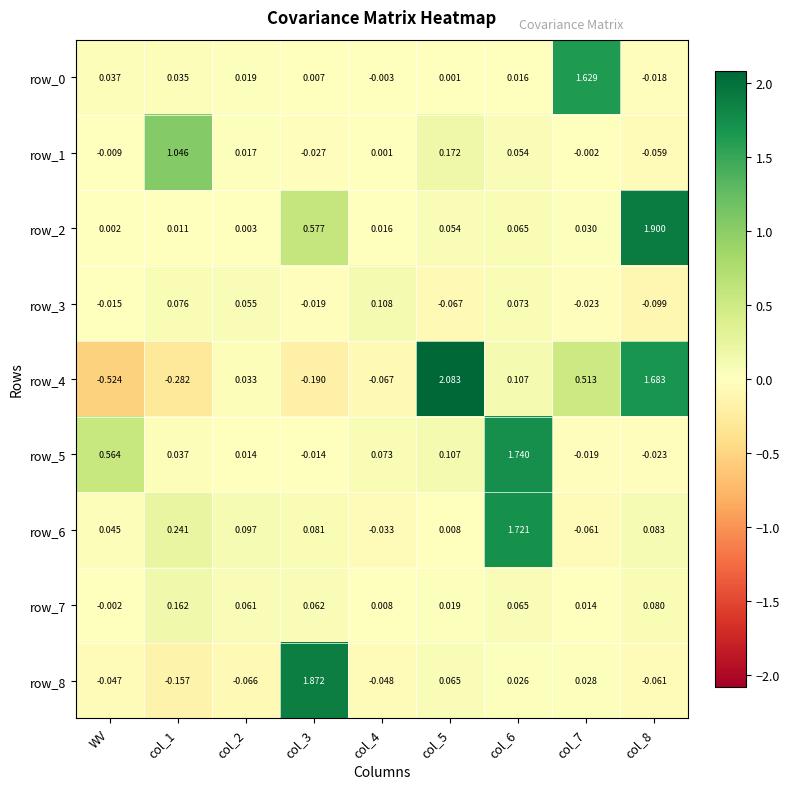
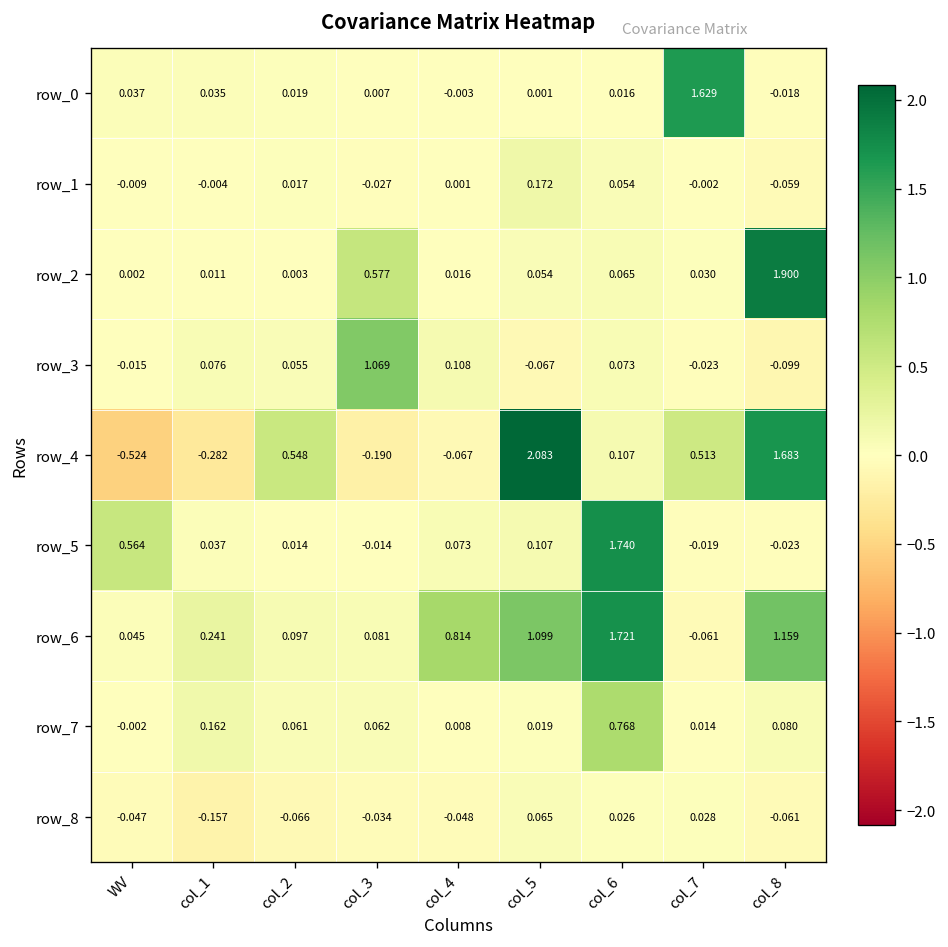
row_1, col_1: 1.046 -> -0.004
row_3, col_3: -0.019 -> 1.069
row_4, col_2: 0.033 -> 0.548
row_6, col_4: -0.033 -> 0.814
row_6, col_5: 0.008 -> 1.099
row_6, col_8: 0.083 -> 1.159
row_7, col_6: 0.065 -> 0.768
row_8, col_3: 1.872 -> -0.034
